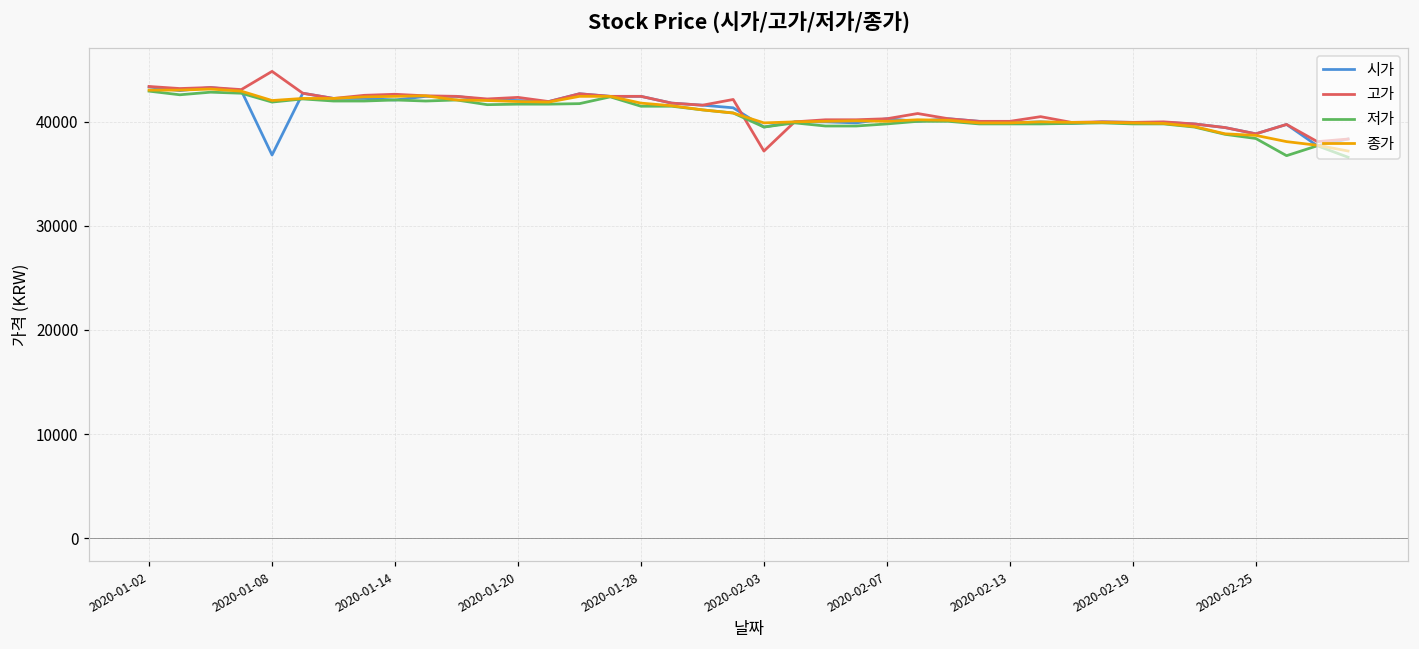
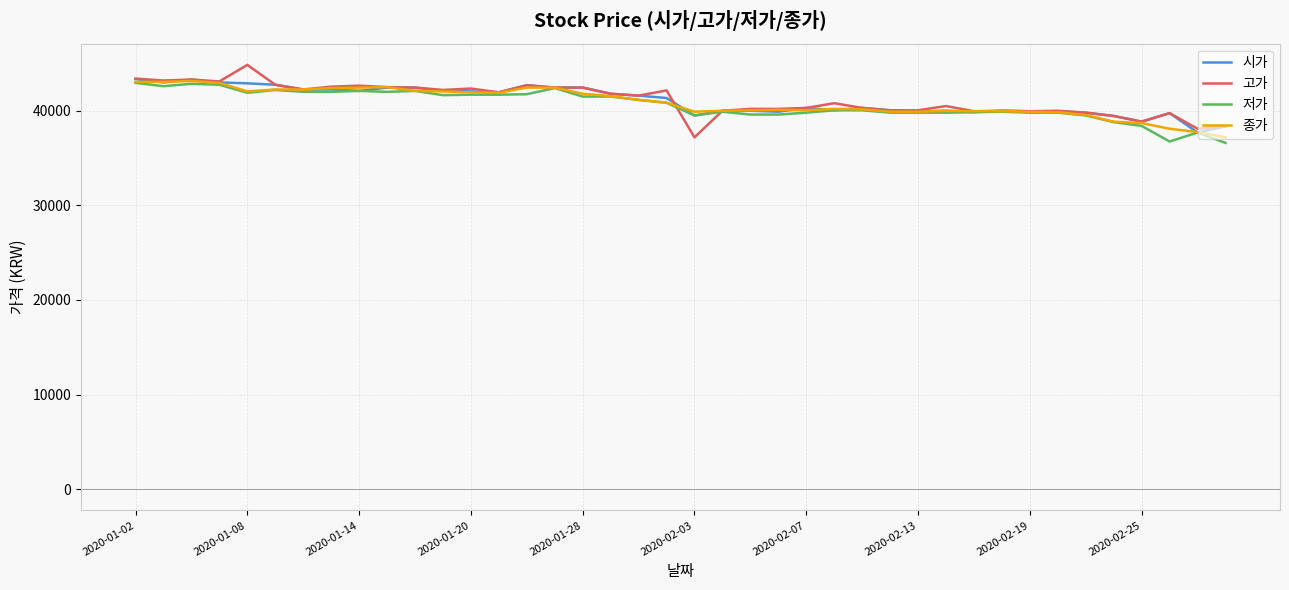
시가, 2020-01-08: 37000 -> 43000
